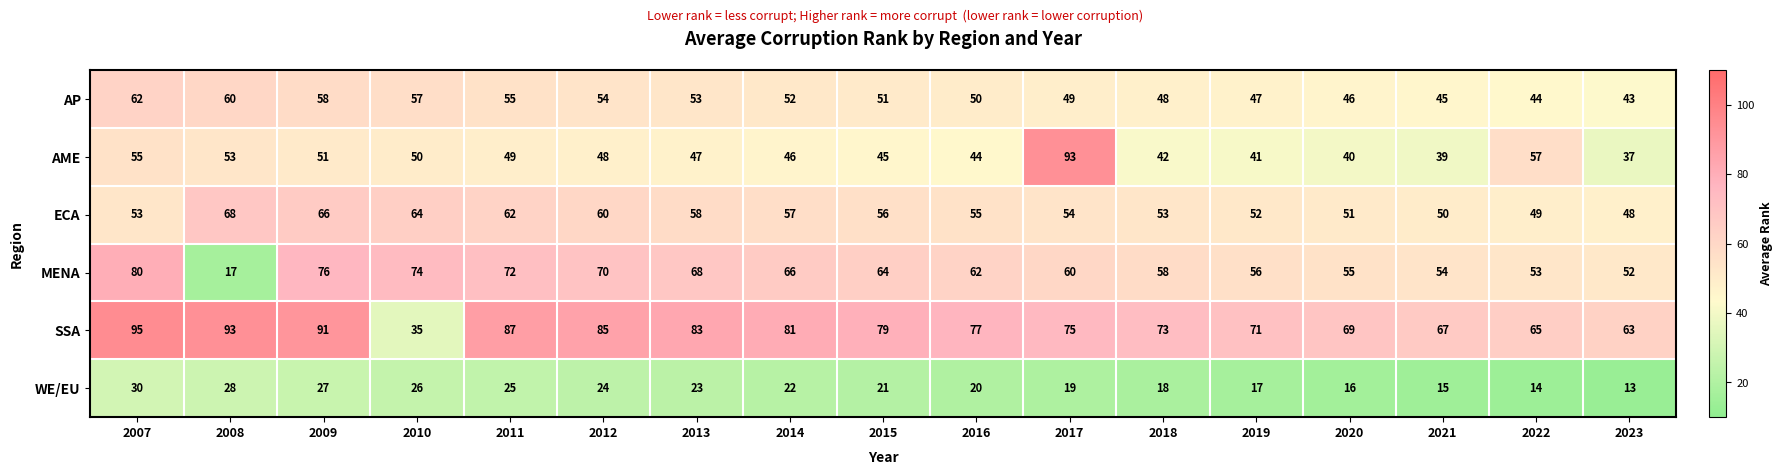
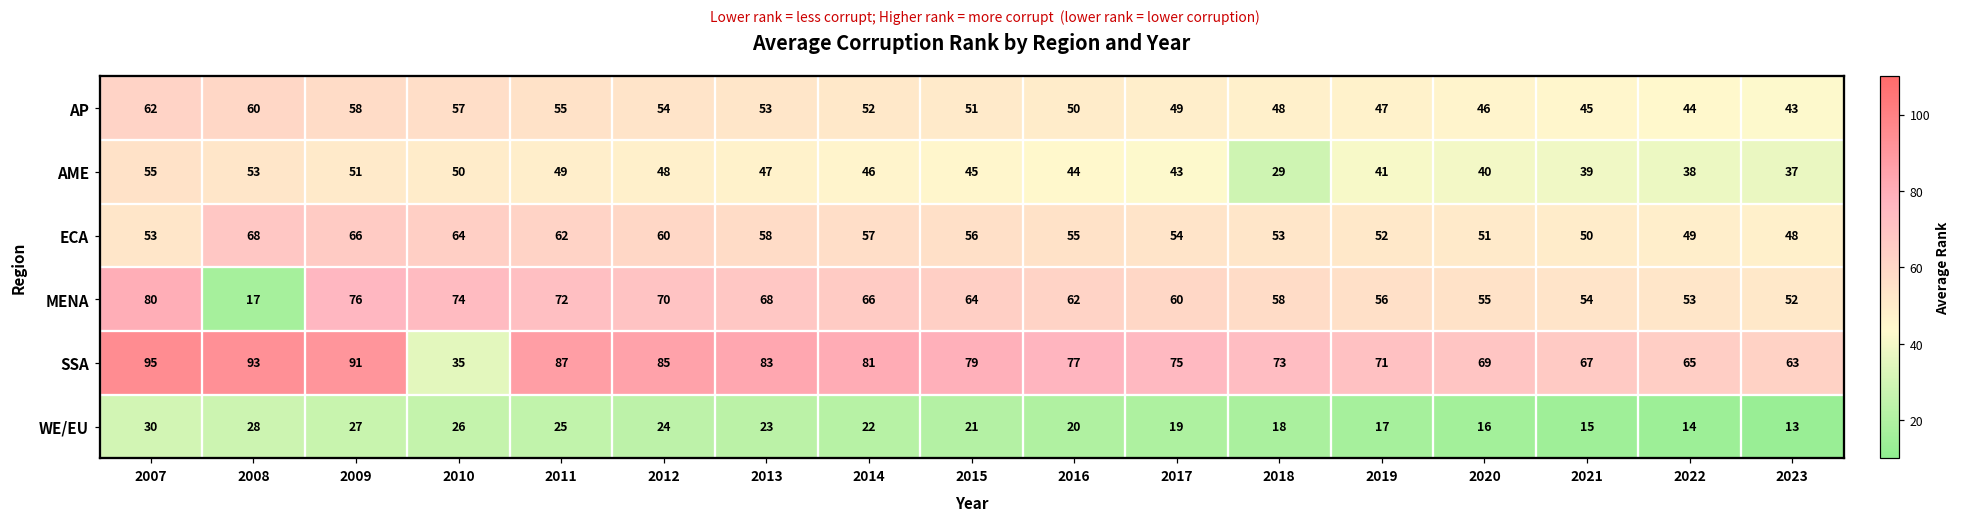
AME, 2017: 93 -> 43
AME, 2018: 42 -> 29
AME, 2022: 57 -> 38
